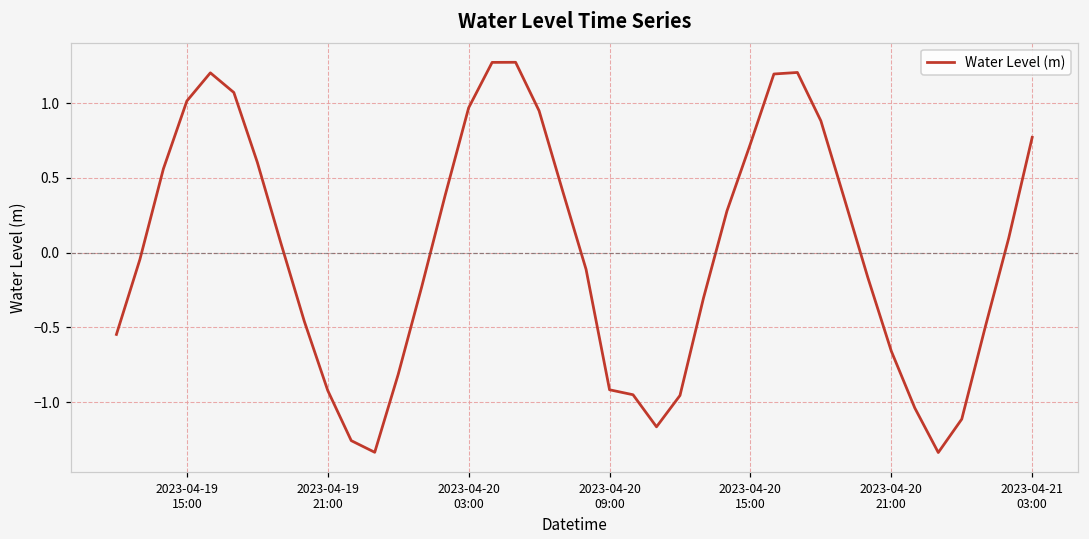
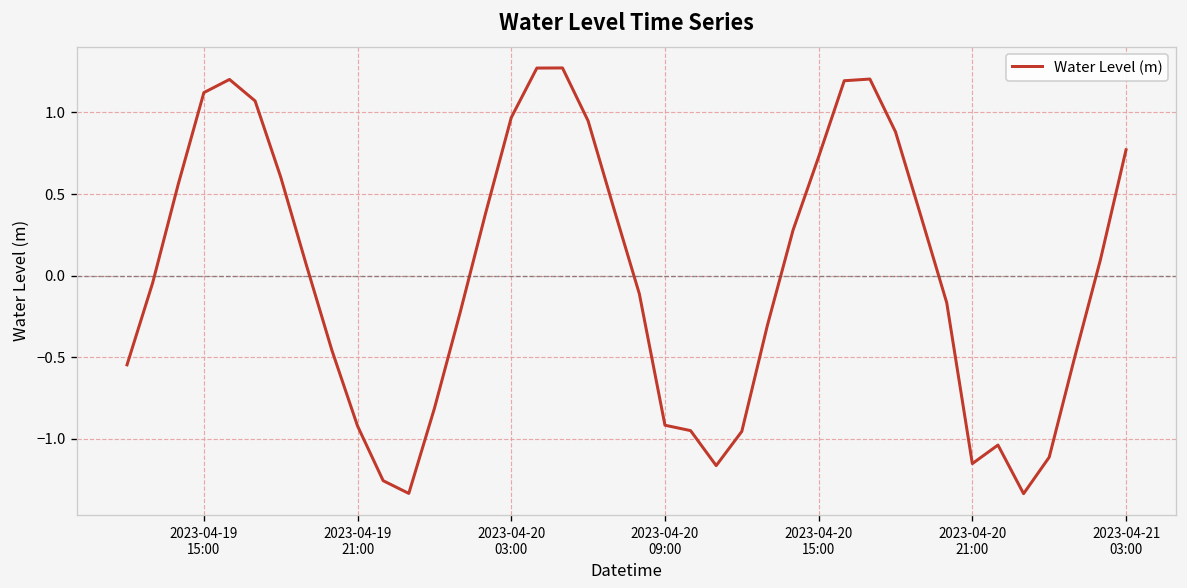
2023-04-19 15:00: 1.01 -> 1.12
2023-04-20 21:00: -0.66 -> -1.15
